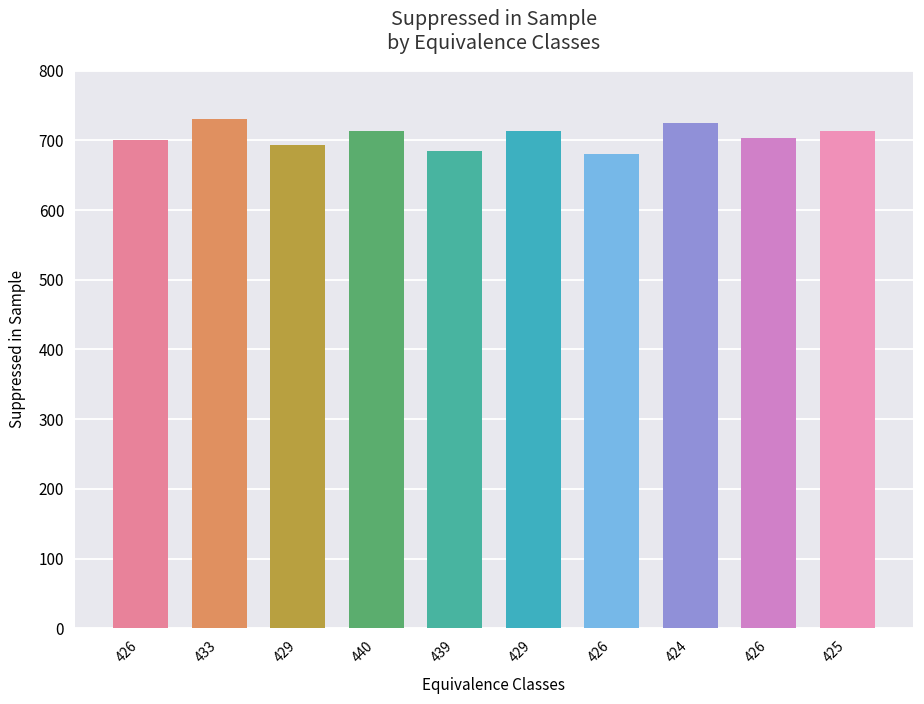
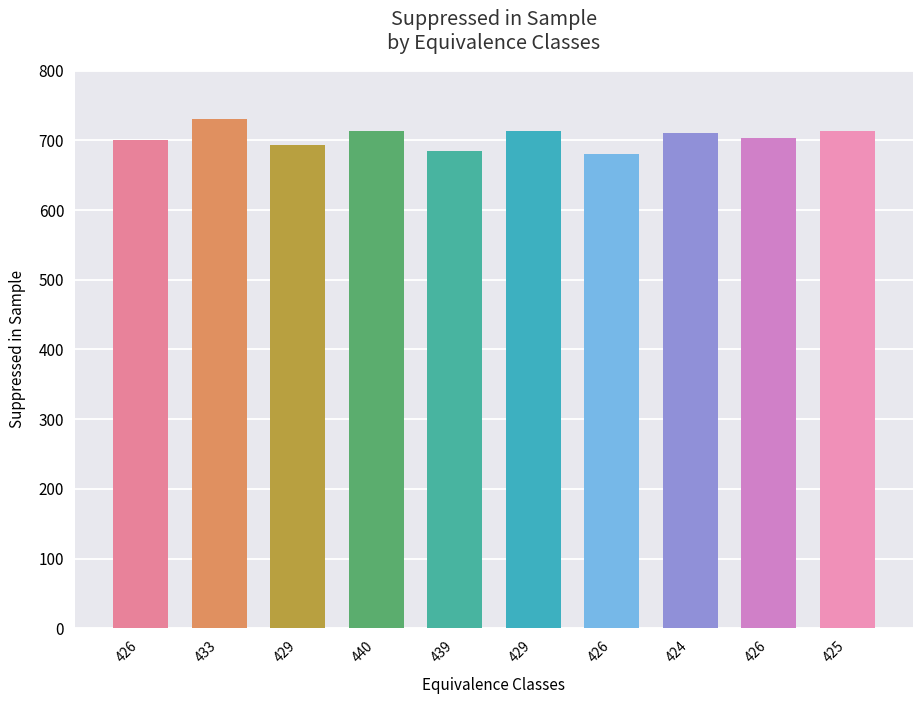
424: 730 -> 710
